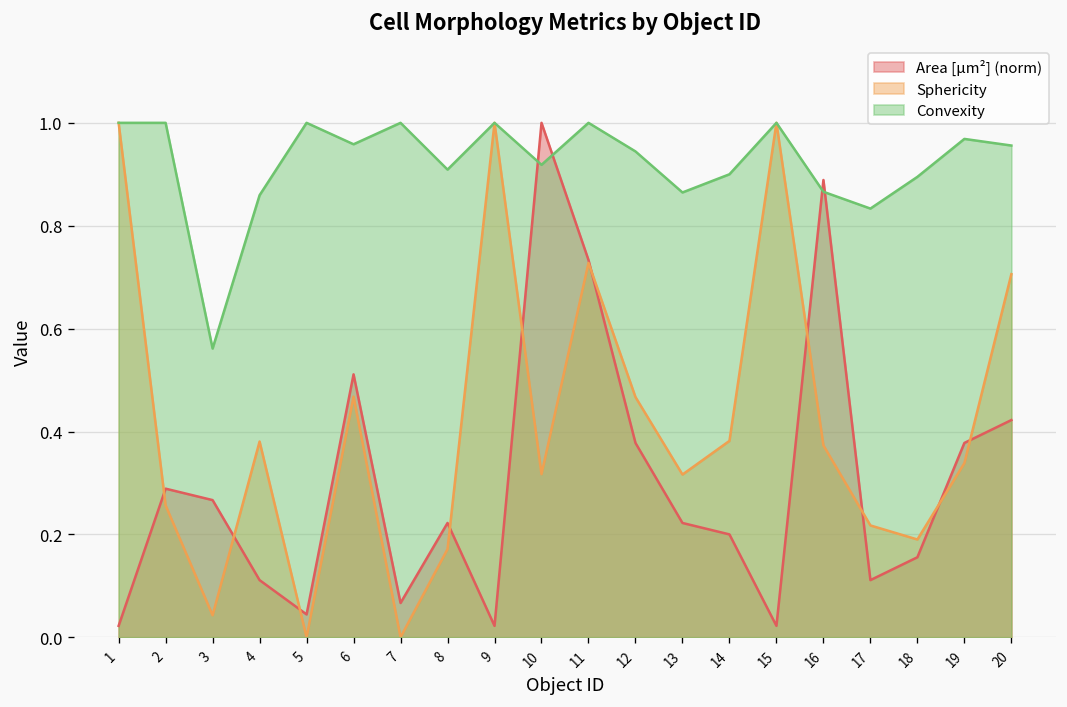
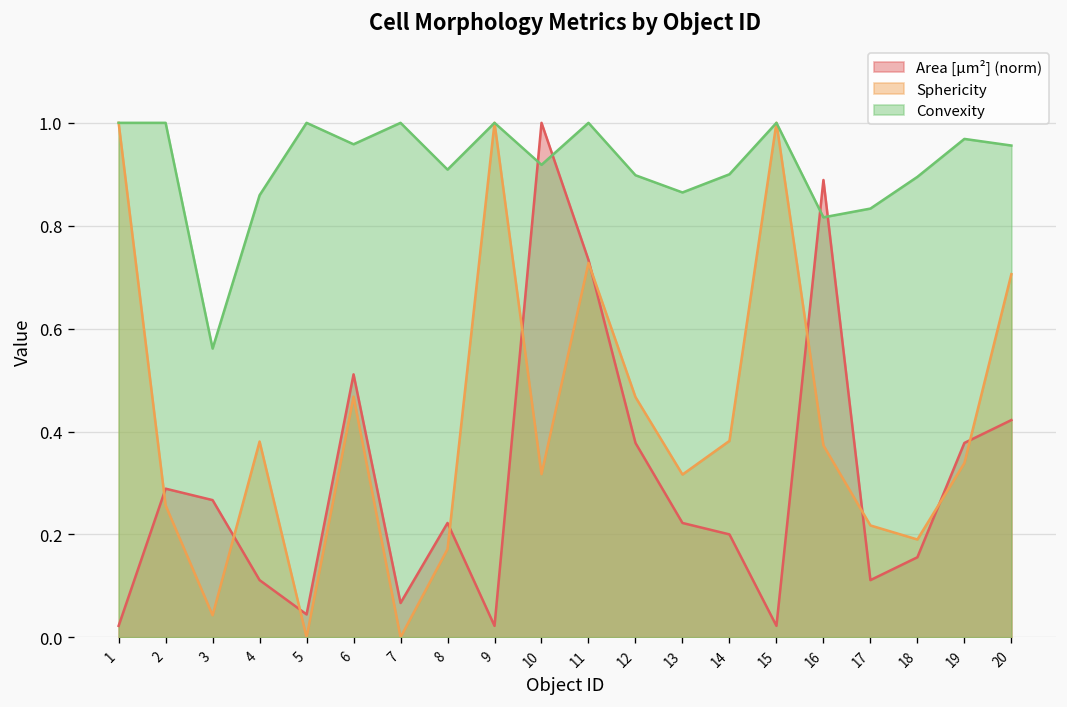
Convexity, 12: 0.94 -> 0.90
Convexity, 16: 0.87 -> 0.82
